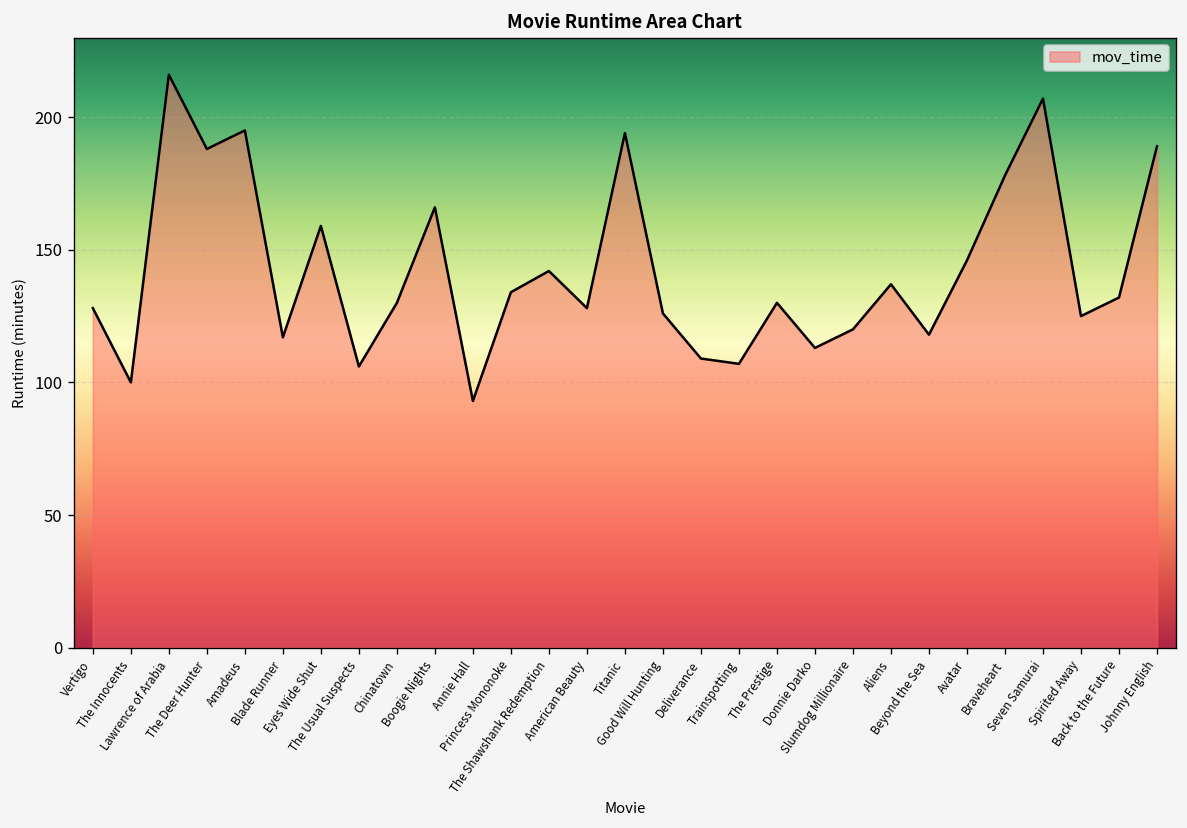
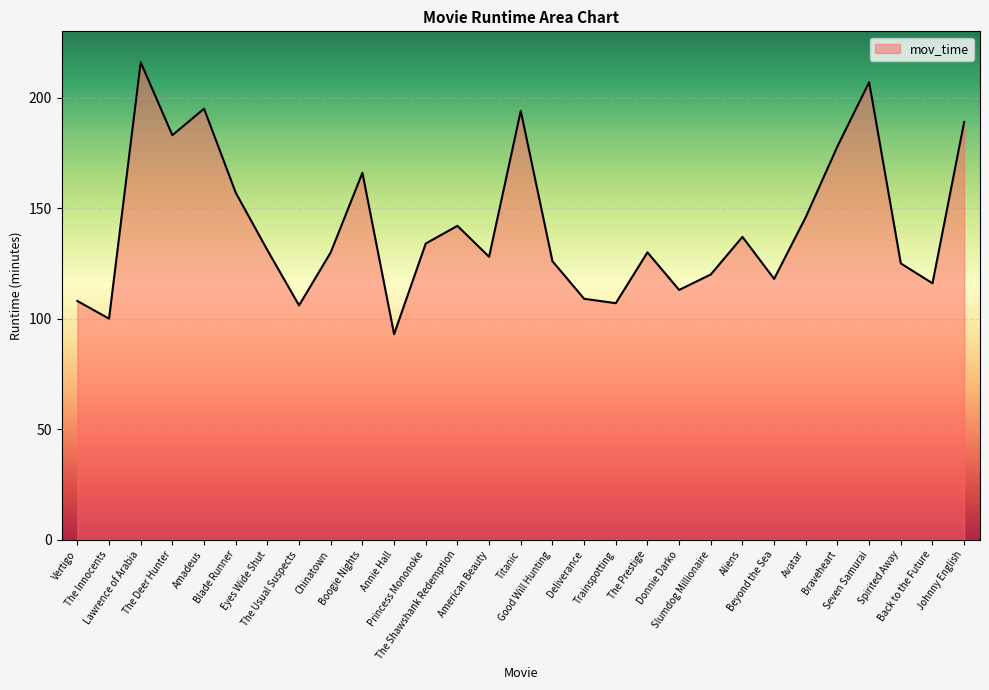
Vertigo: 128 -> 108
The Deer Hunter: 188 -> 183
Blade Runner: 117 -> 157
Eyes Wide Shut: 159 -> 131
Back to the Future: 132 -> 116
